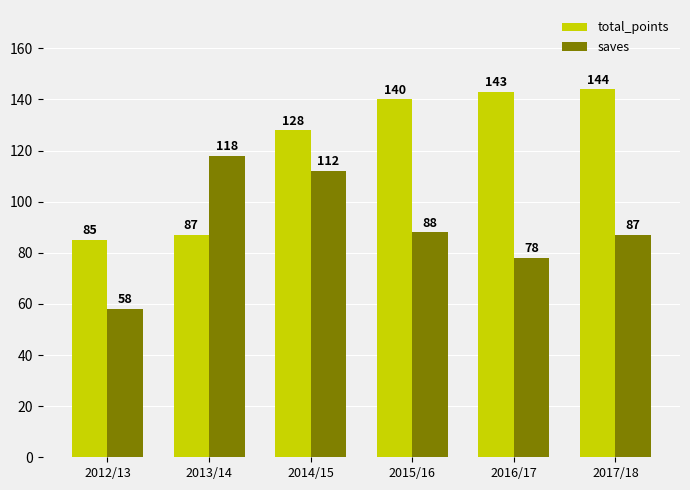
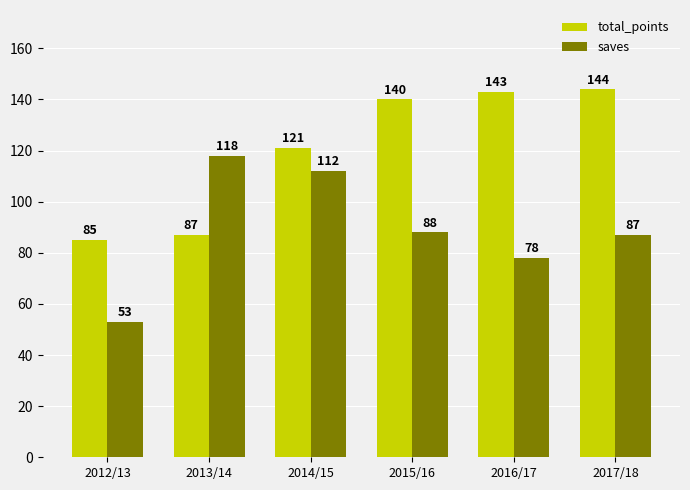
saves, 2012/13: 58 -> 53
total_points, 2014/15: 128 -> 121
